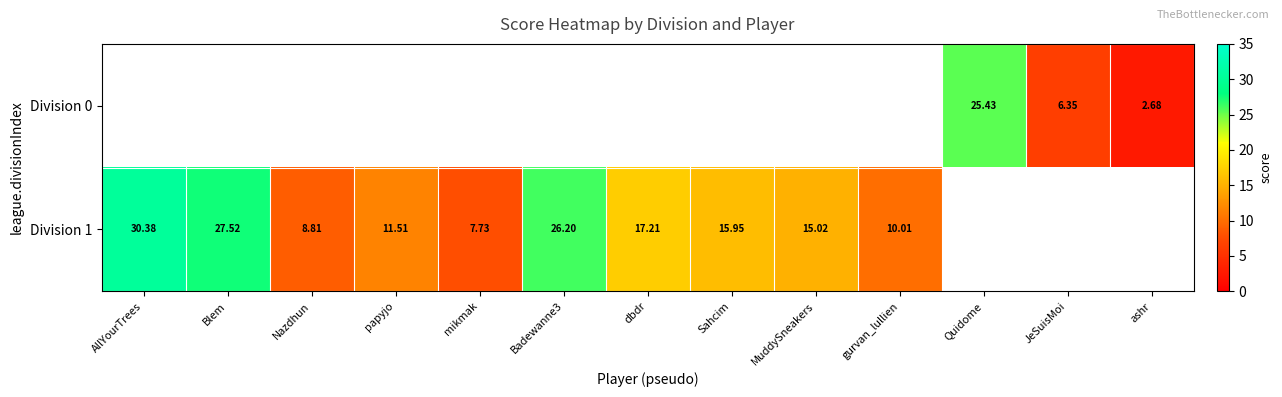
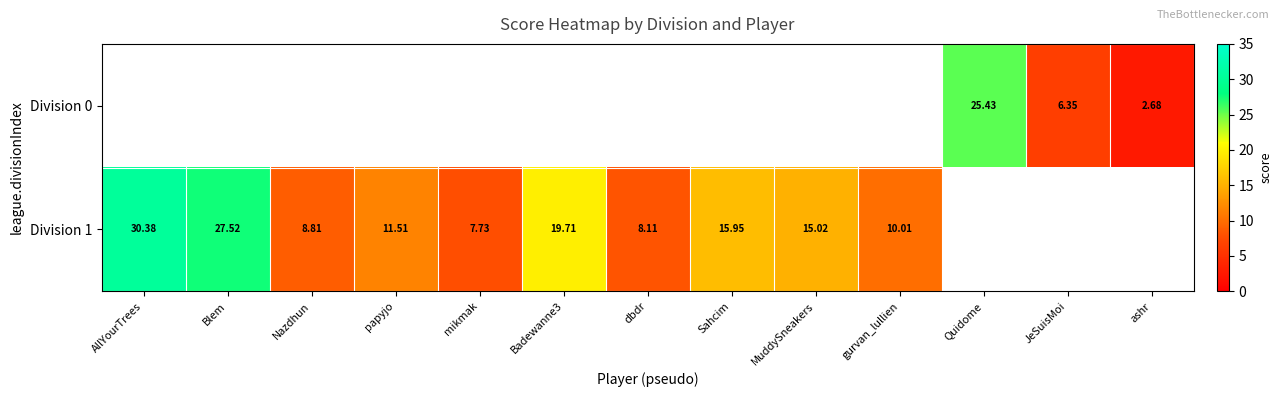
Division 1, Badewanne3: 26.20 -> 19.71
Division 1, dbdr: 17.21 -> 8.11
